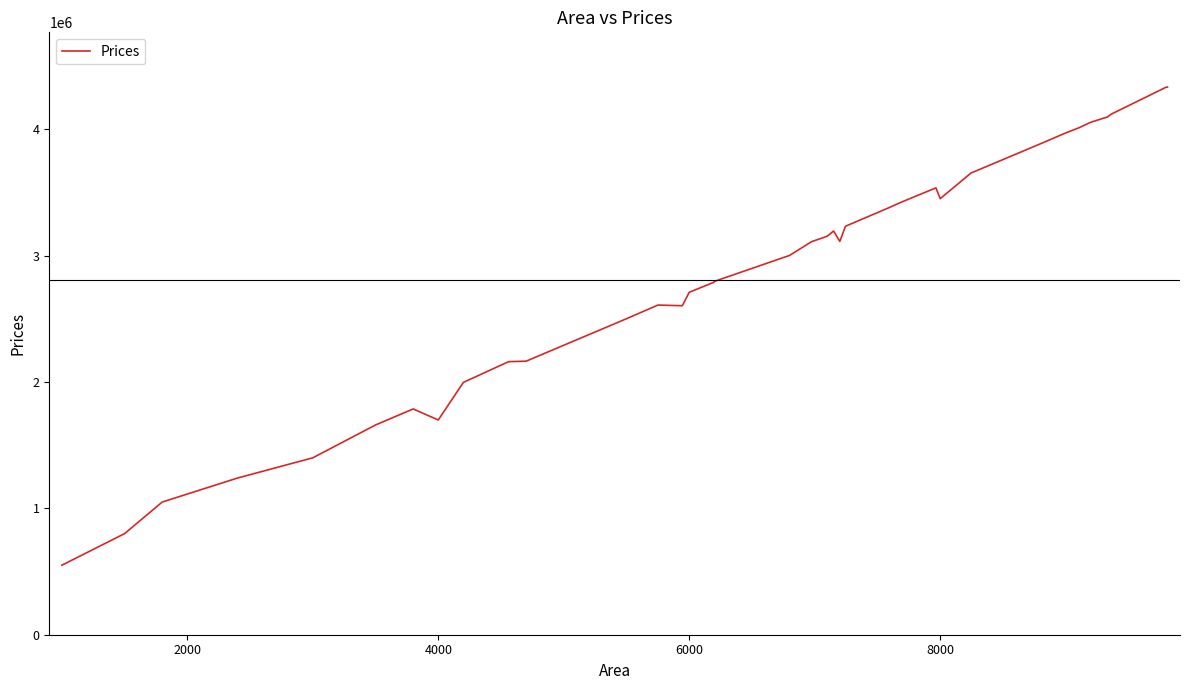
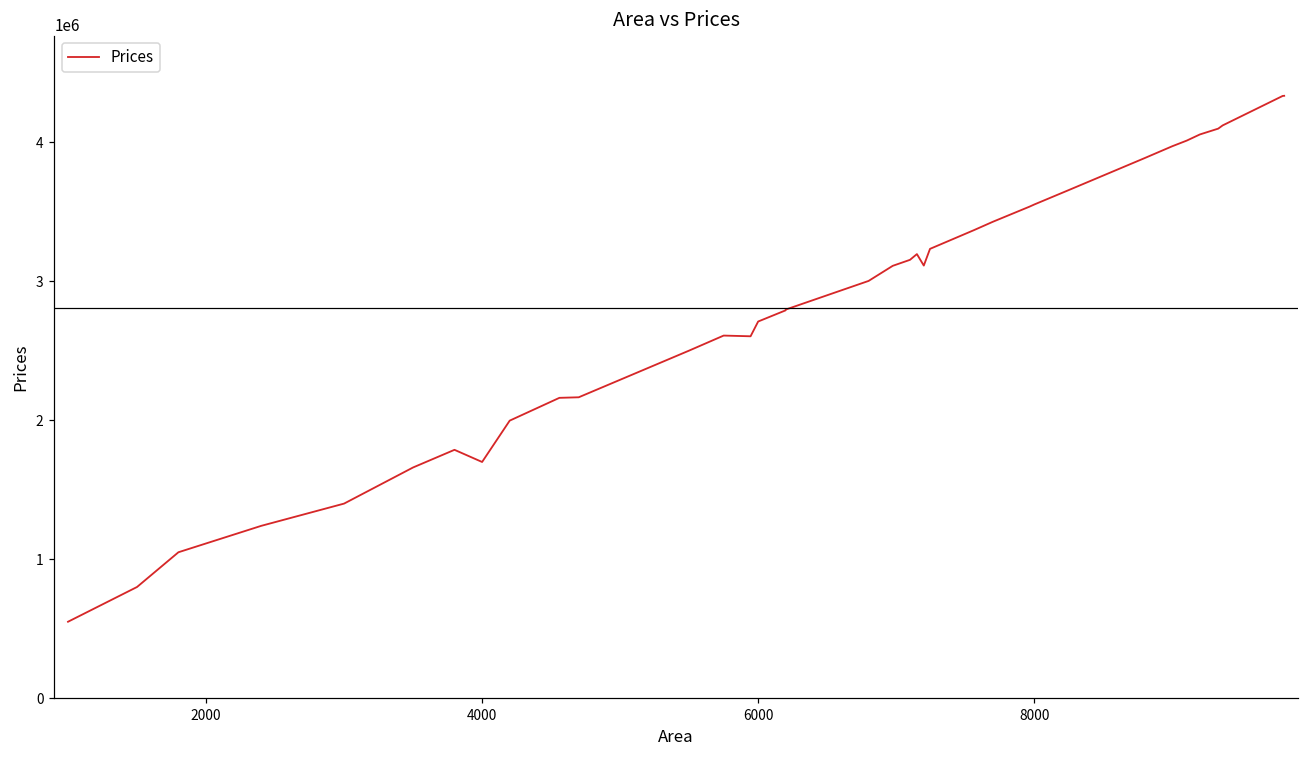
8000: 3450000 -> 3550000
